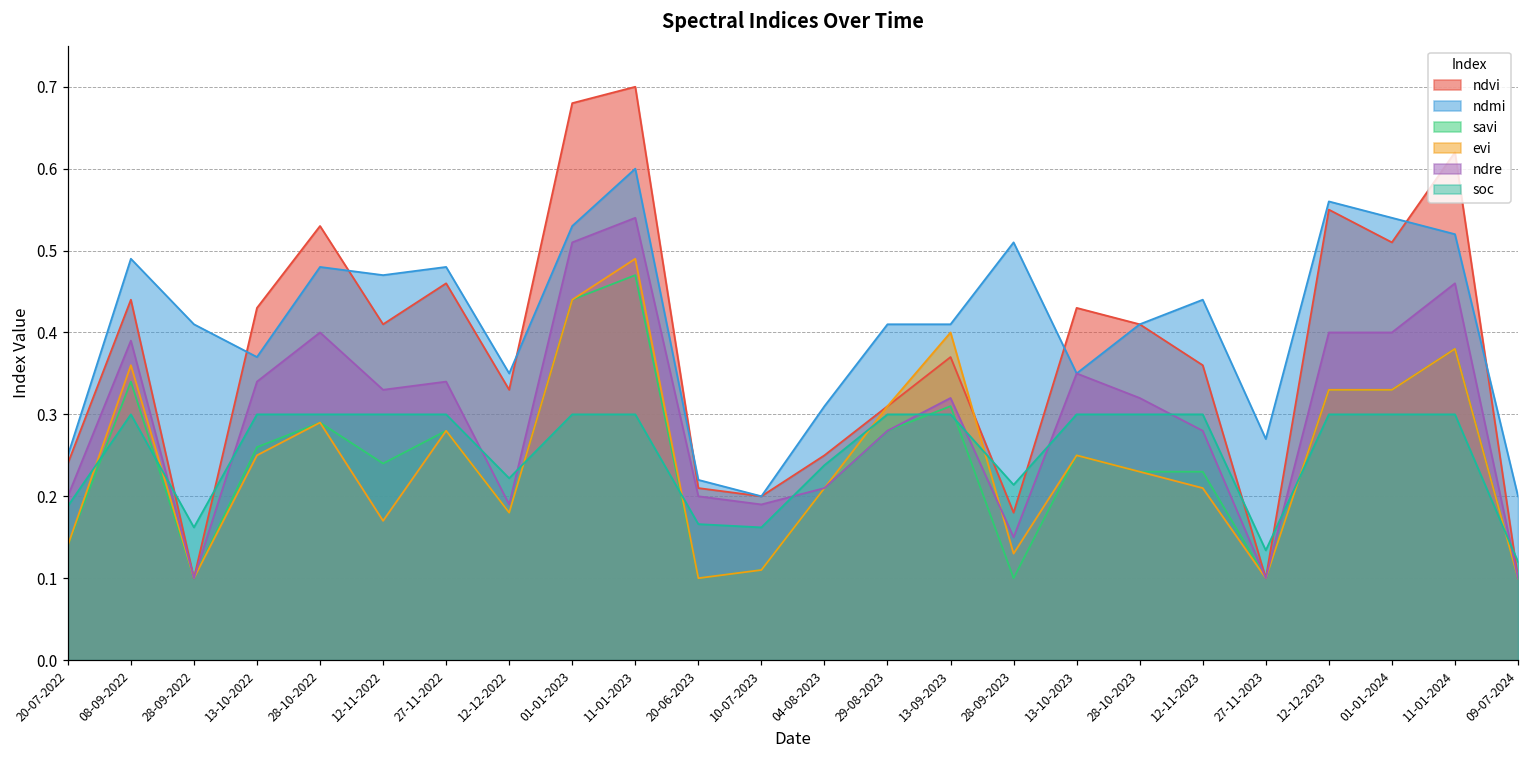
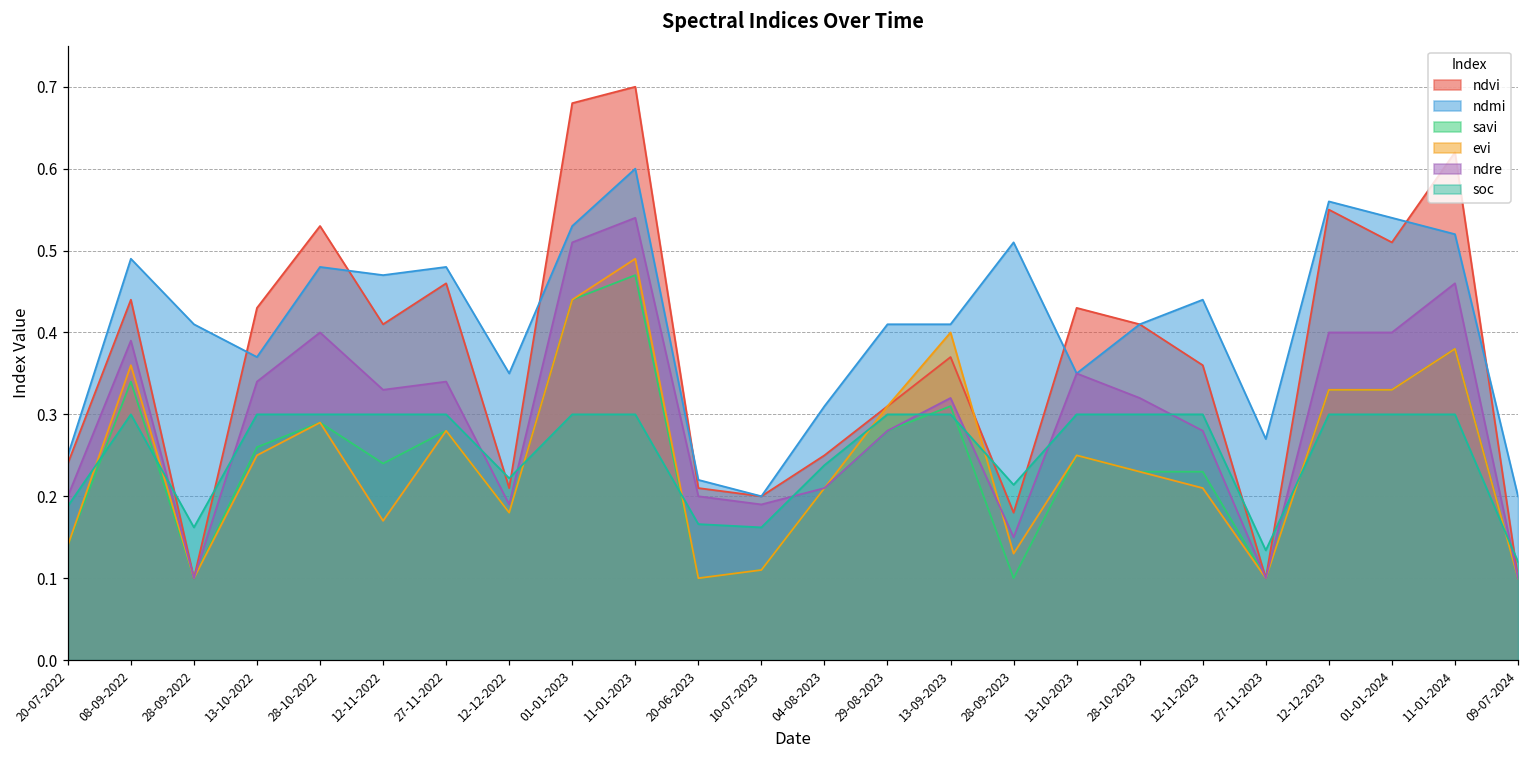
ndvi, 12-12-2022: 0.33 -> 0.21
